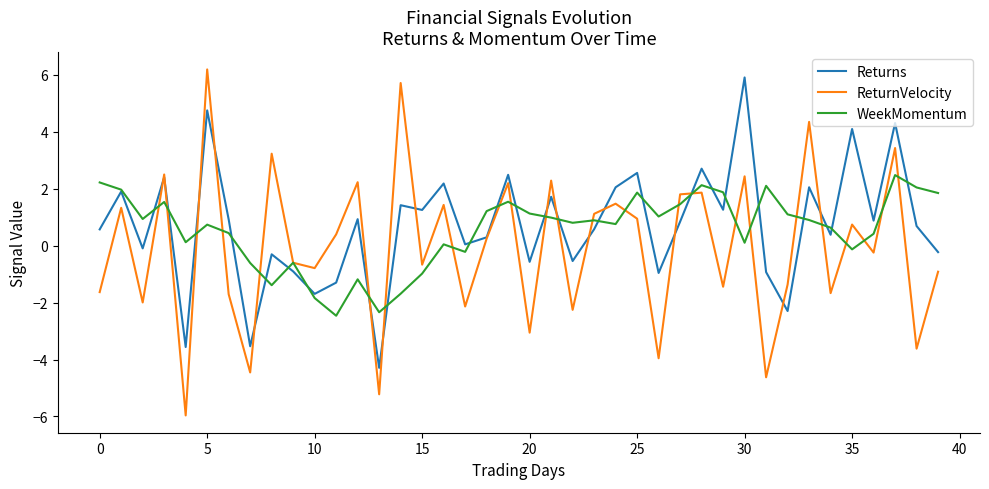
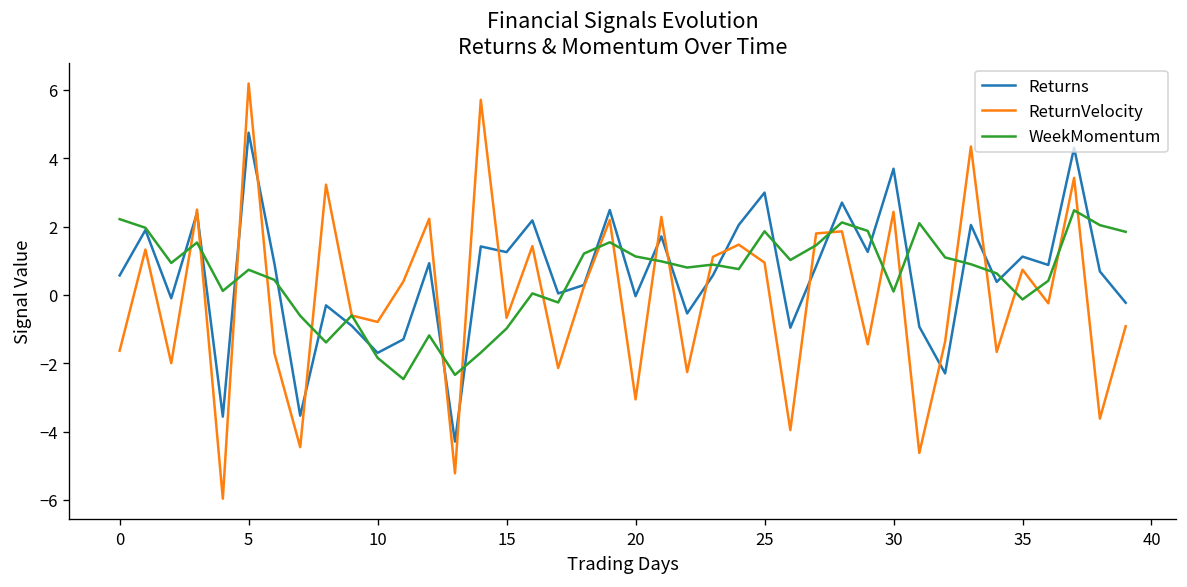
Returns, 20: -0.6 -> 0.0
Returns, 25: 2.6 -> 3.0
Returns, 30: 5.9 -> 3.7
Returns, 35: 4.1 -> 1.1
